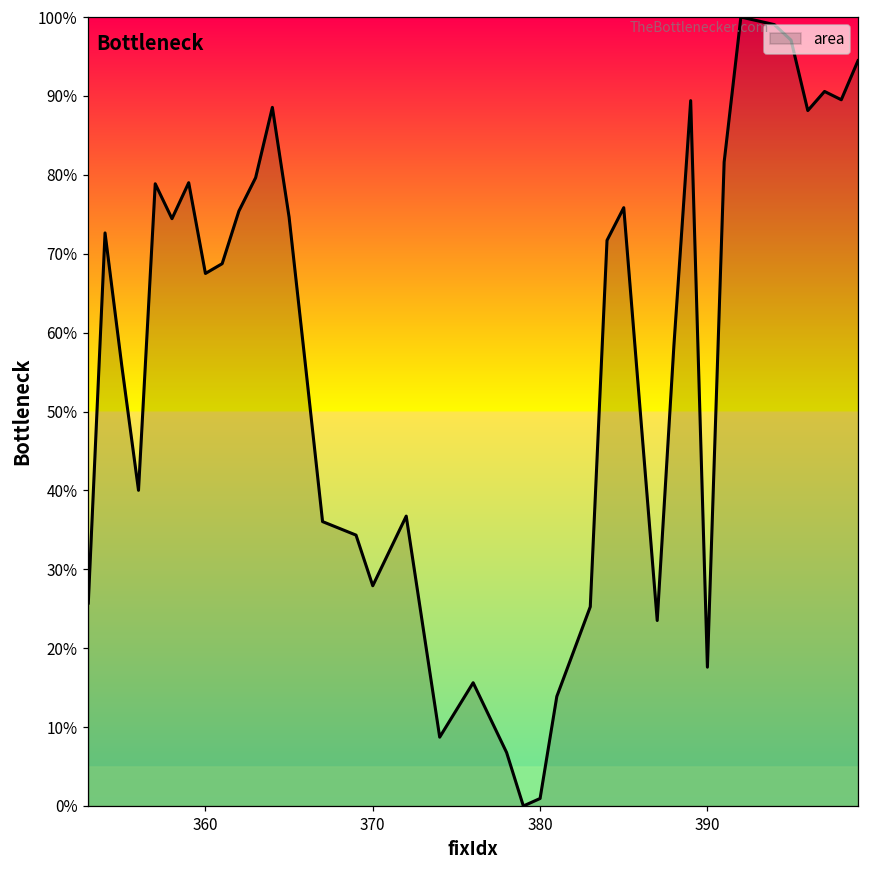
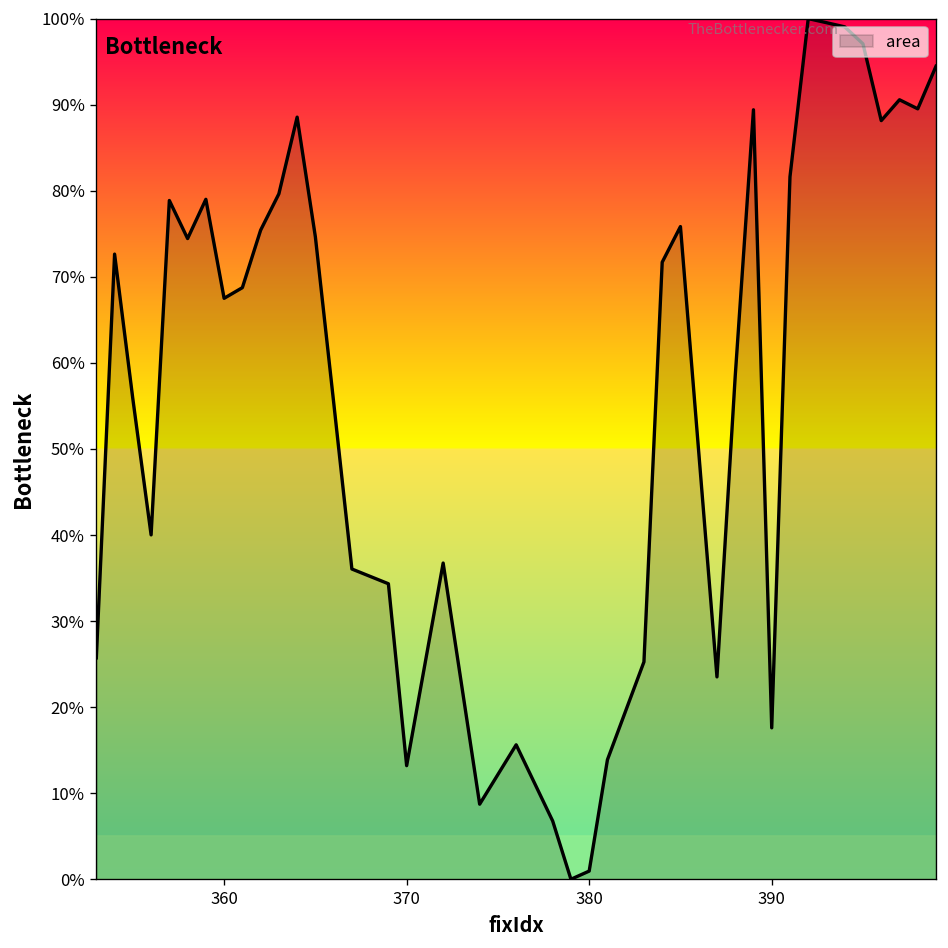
370: 28% -> 13%
